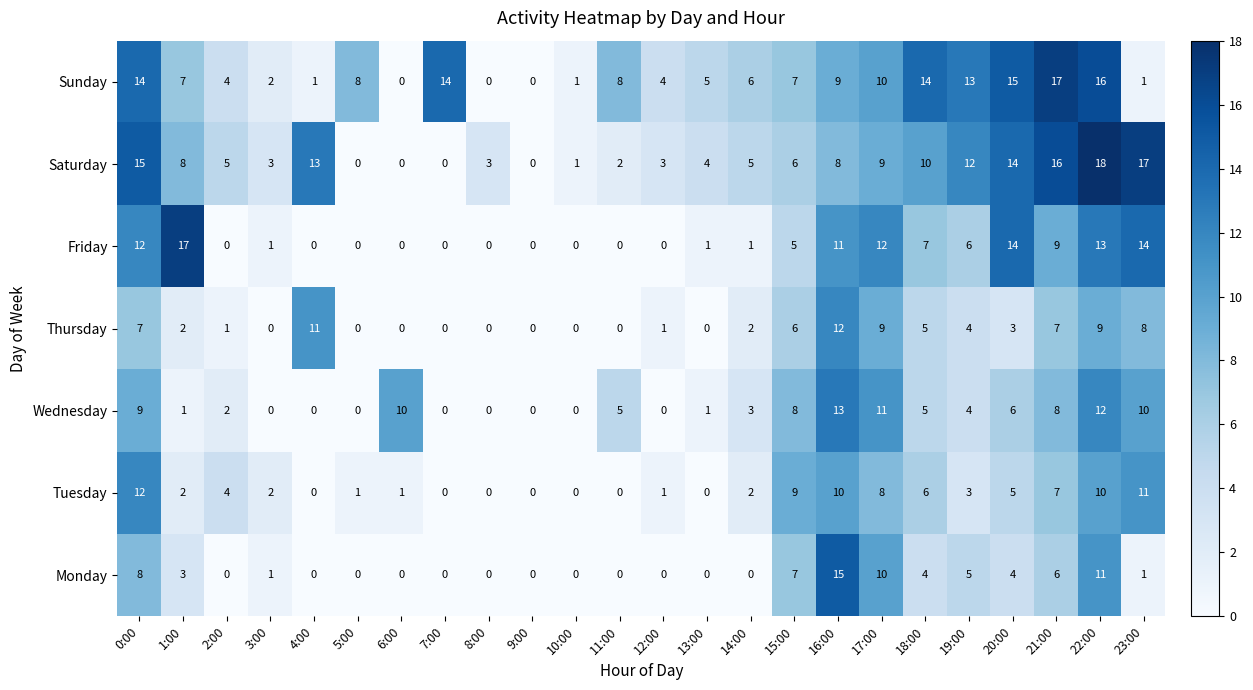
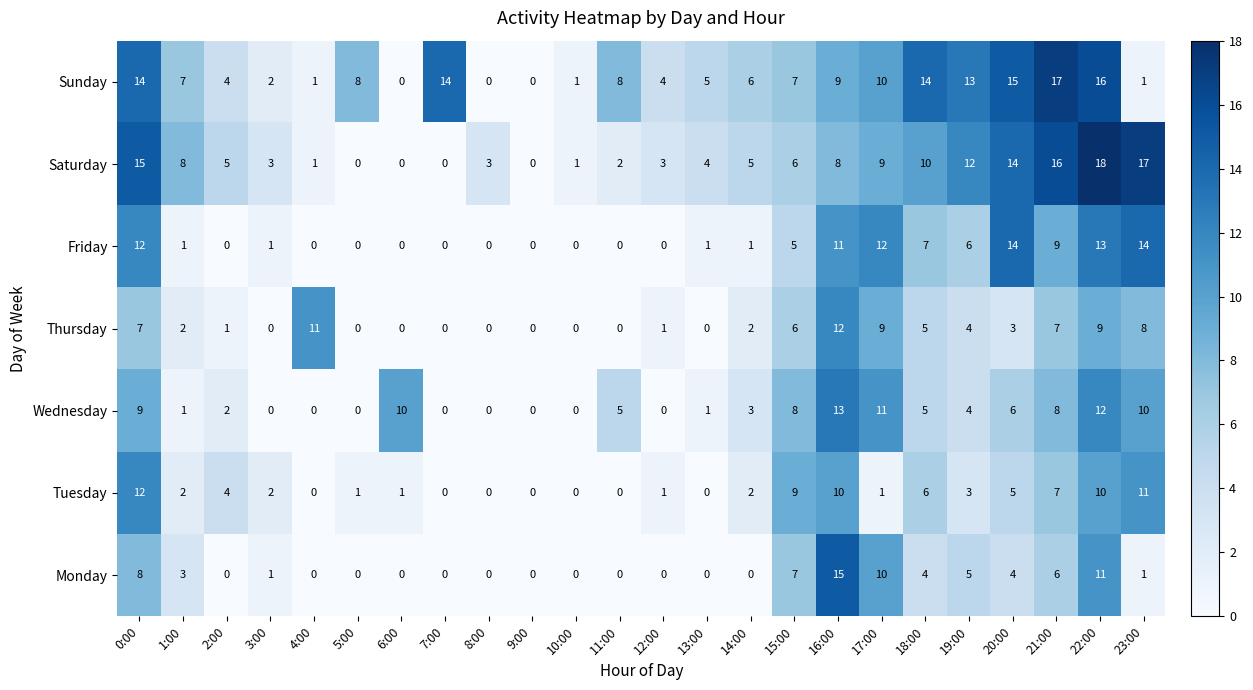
Saturday, 4:00: 13 -> 1
Friday, 1:00: 17 -> 1
Tuesday, 17:00: 8 -> 1
